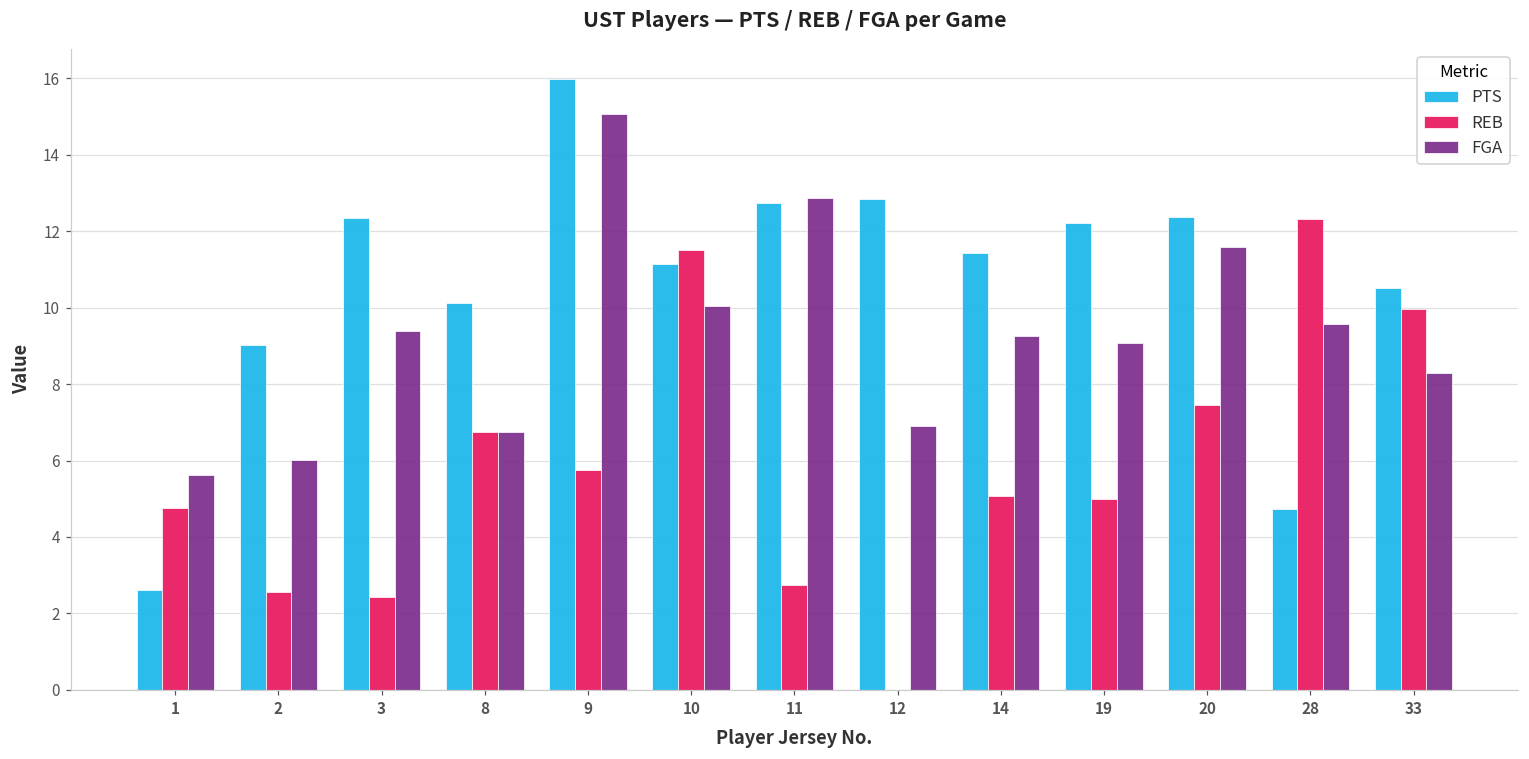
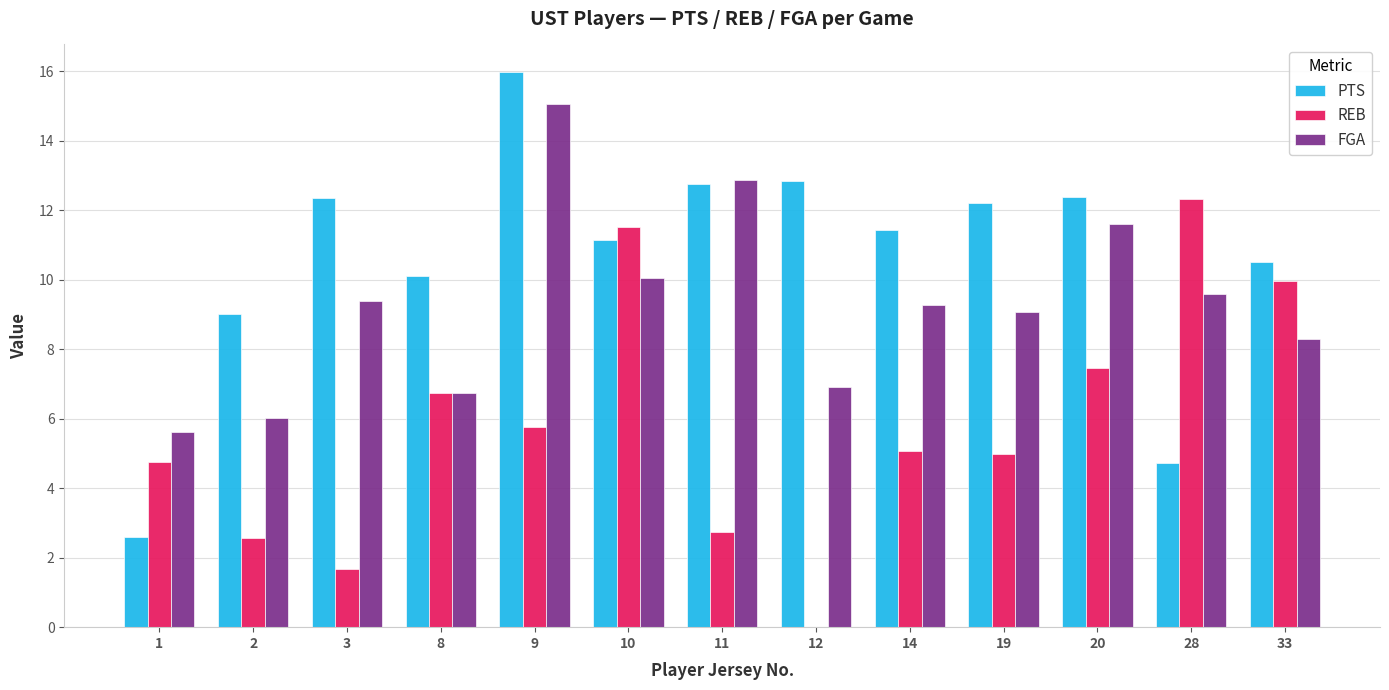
REB, 3: 2.4 -> 1.7
